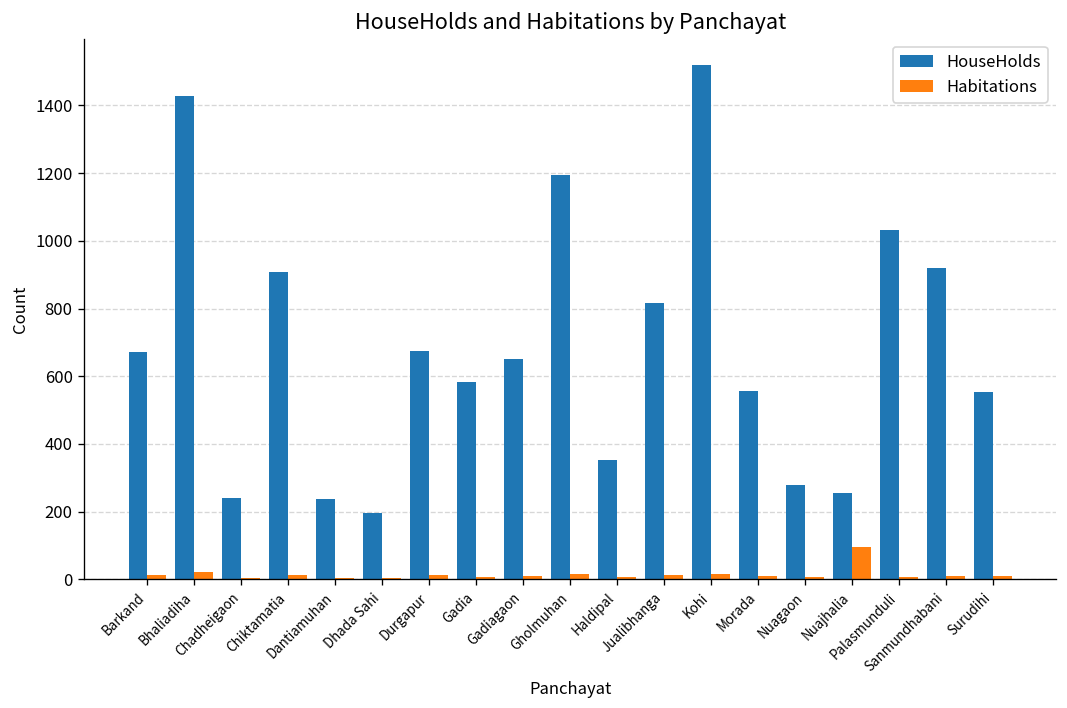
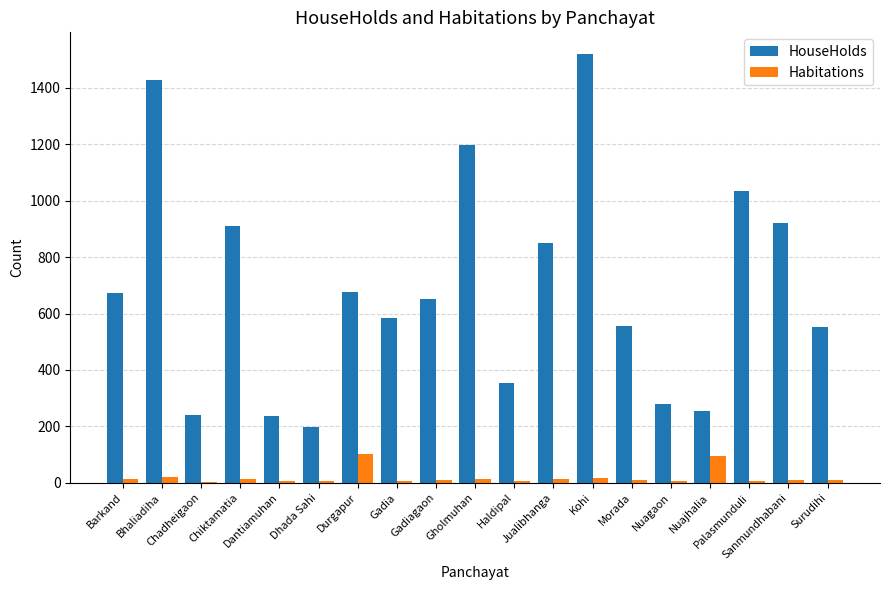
Habitations, Durgapur: 10 -> 100
HouseHolds, Jualibhanga: 820 -> 850
